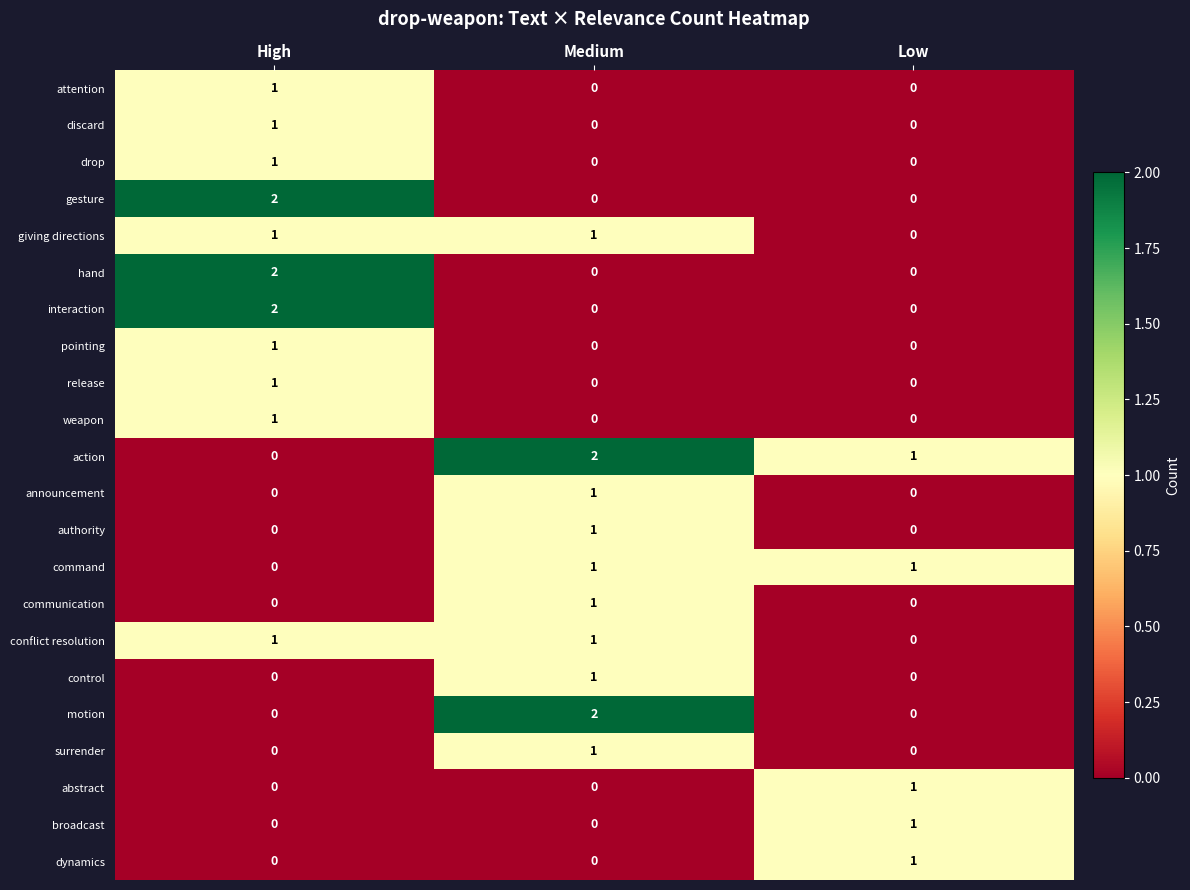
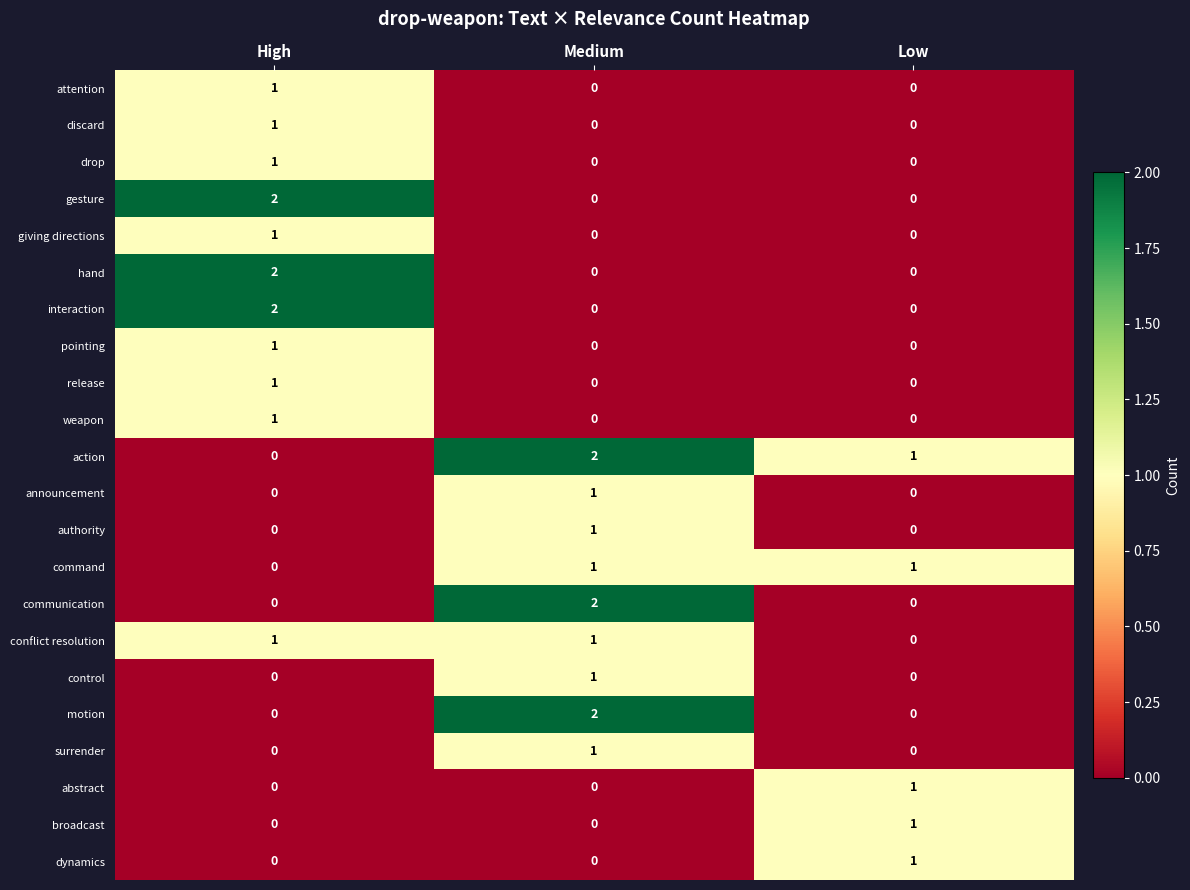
giving directions, Medium: 1 -> 0
communication, Medium: 1 -> 2
